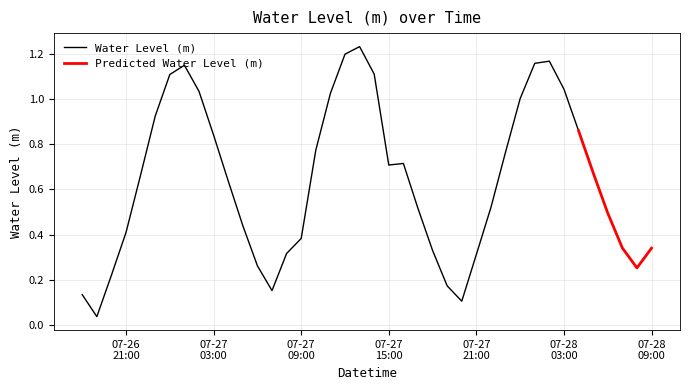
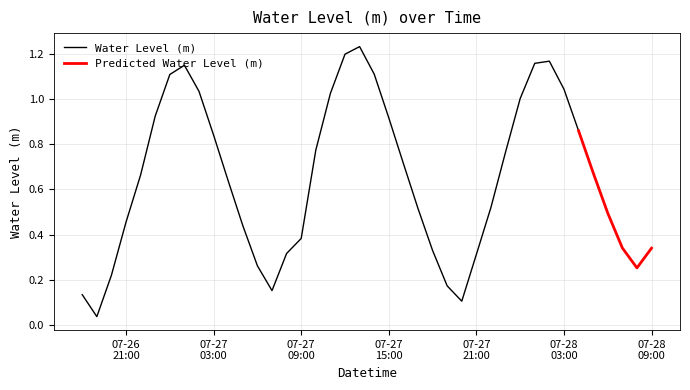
Water Level (m), 07-26 21:00: 0.41 -> 0.46
Water Level (m), 07-27 15:00: 0.71 -> 0.92
